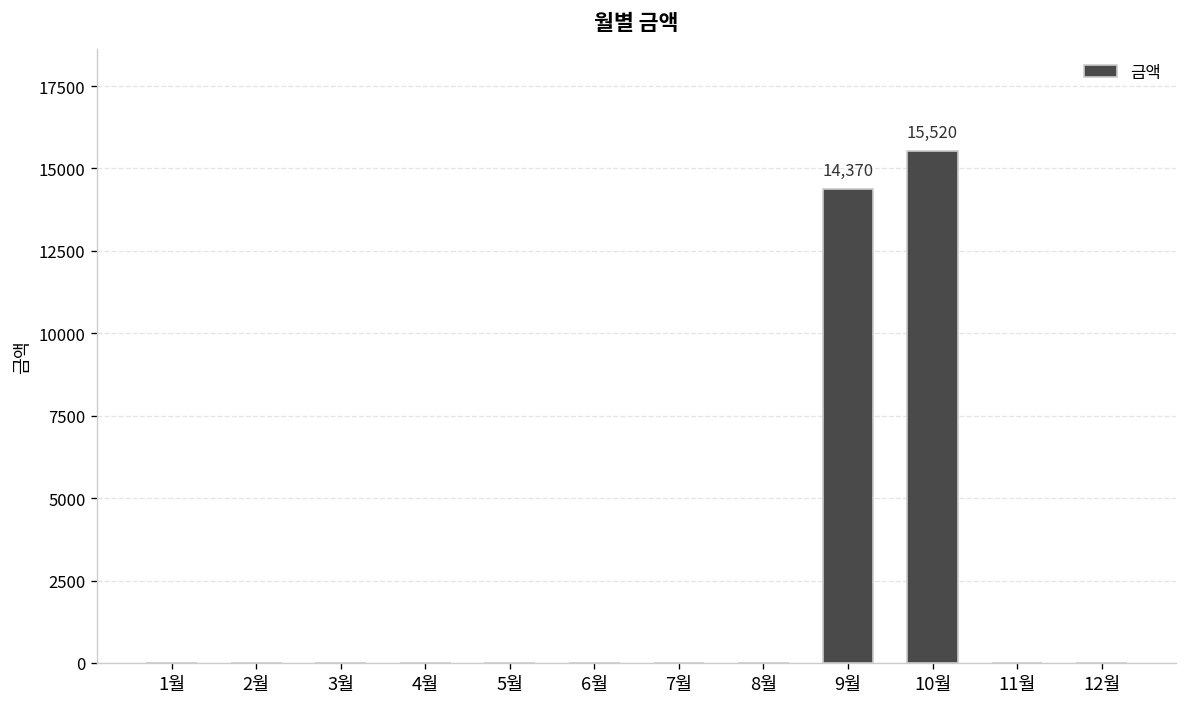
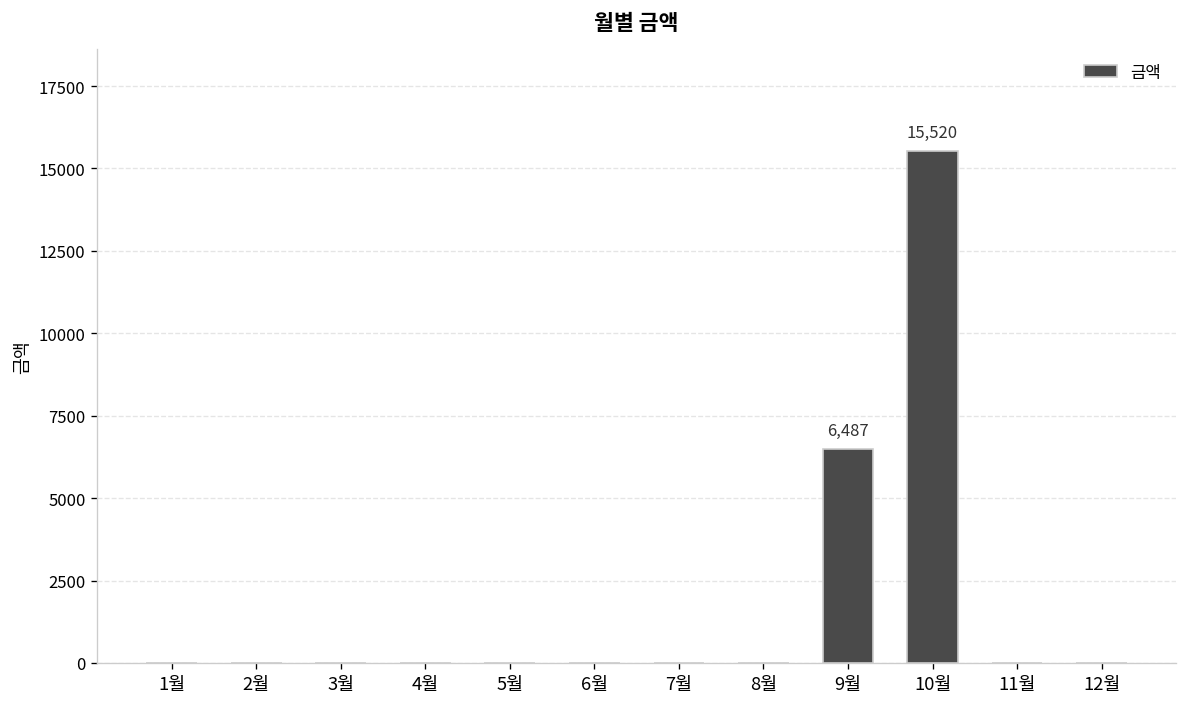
9월: 14,370 -> 6,487
